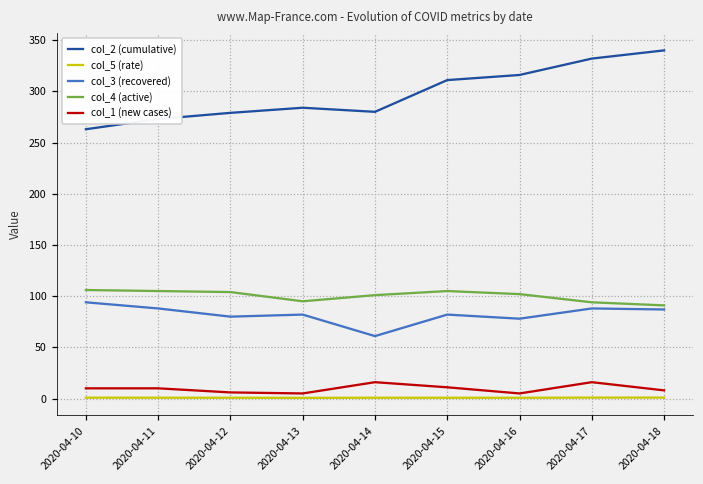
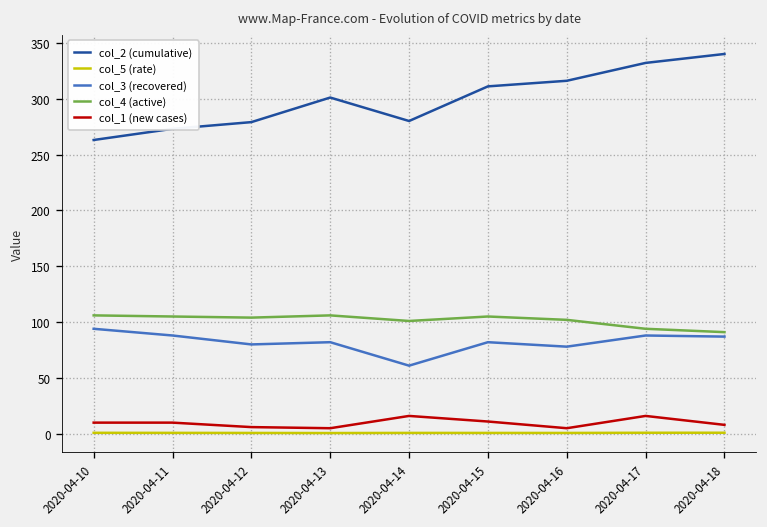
col_2 (cumulative), 2020-04-13: 280 -> 300
col_4 (active), 2020-04-13: 100 -> 110
